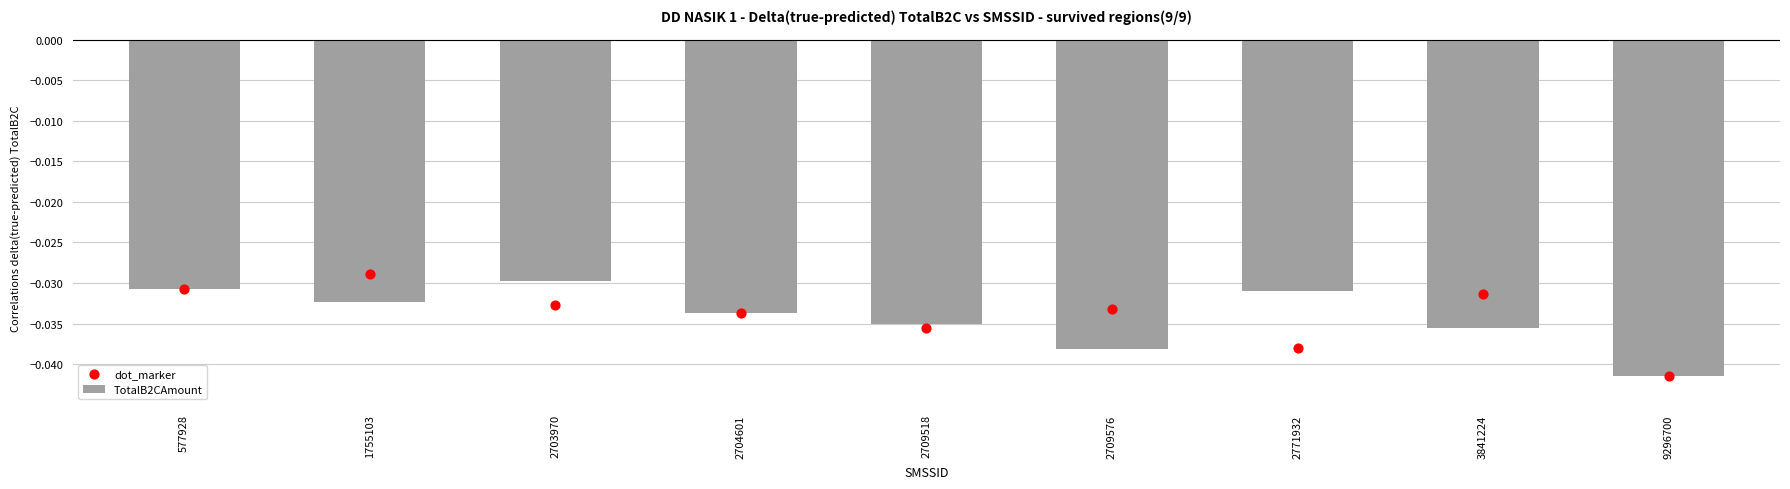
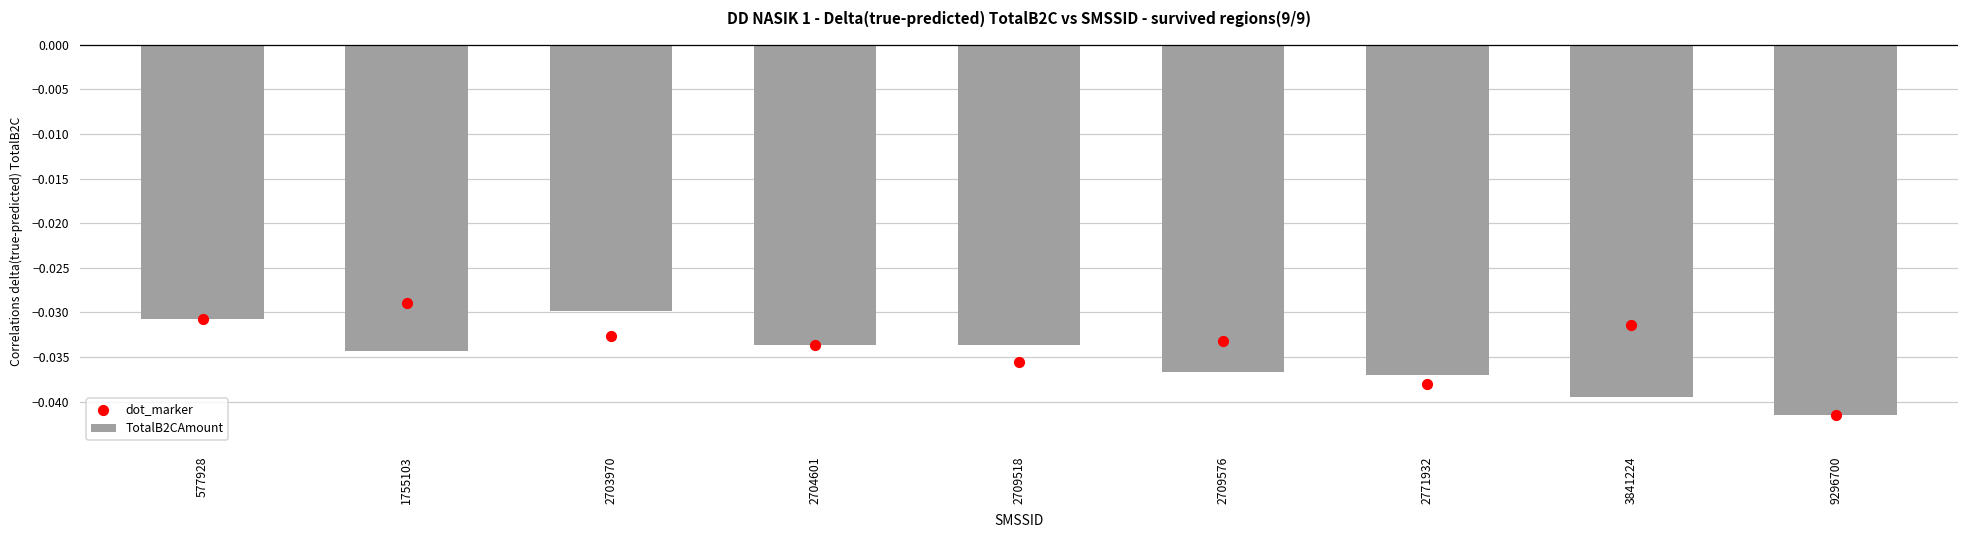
TotalB2CAmount, 1755103: -0.032 -> -0.034
TotalB2CAmount, 2709518: -0.035 -> -0.034
TotalB2CAmount, 2709576: -0.038 -> -0.037
TotalB2CAmount, 2771932: -0.031 -> -0.037
TotalB2CAmount, 3841224: -0.036 -> -0.040
